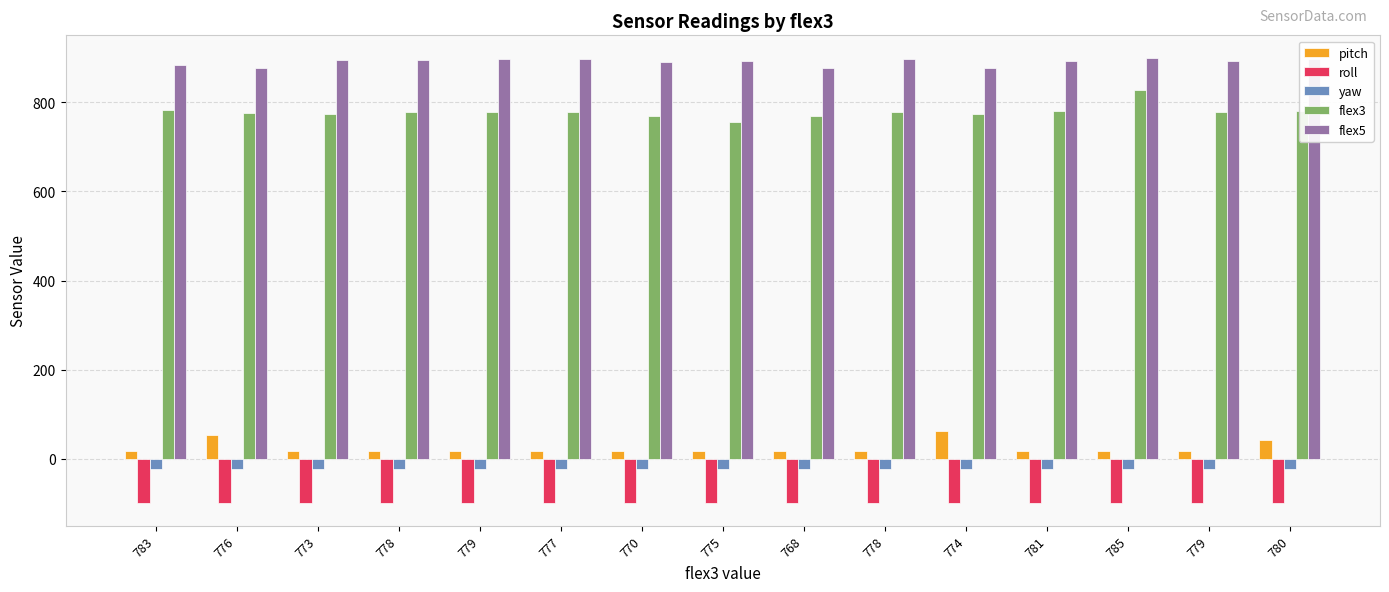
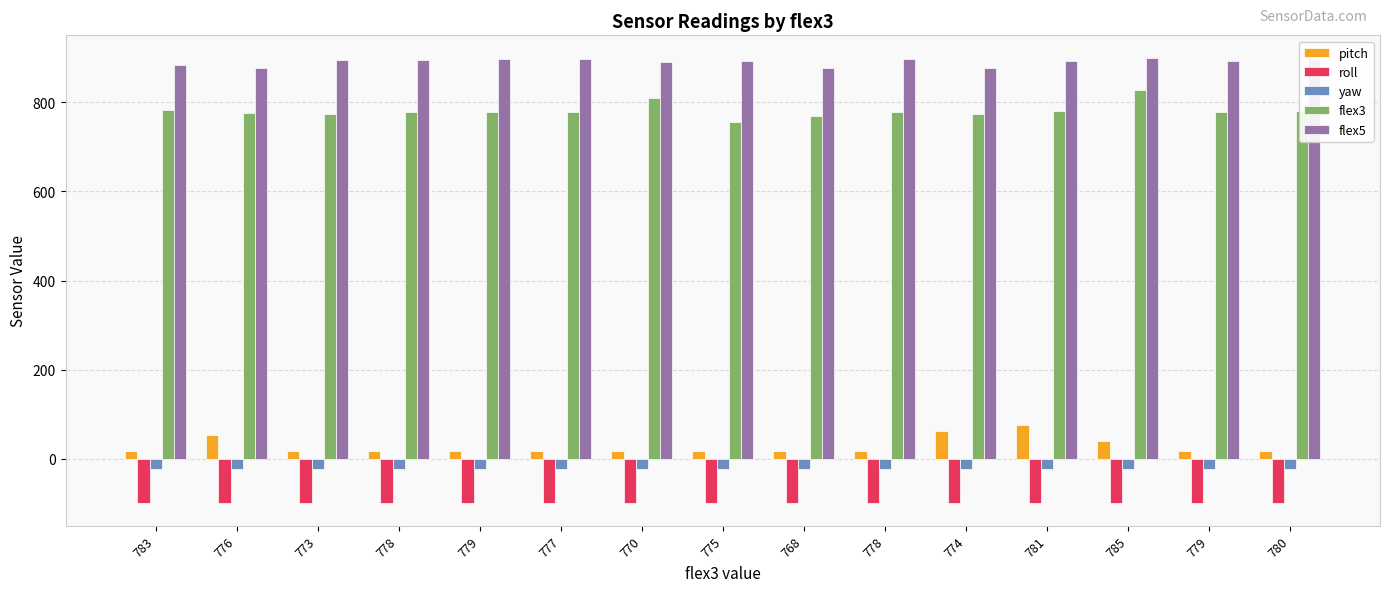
flex3, 770: 770 -> 810
pitch, 781: 20 -> 80
pitch, 785: 20 -> 40
pitch, 780: 40 -> 20
